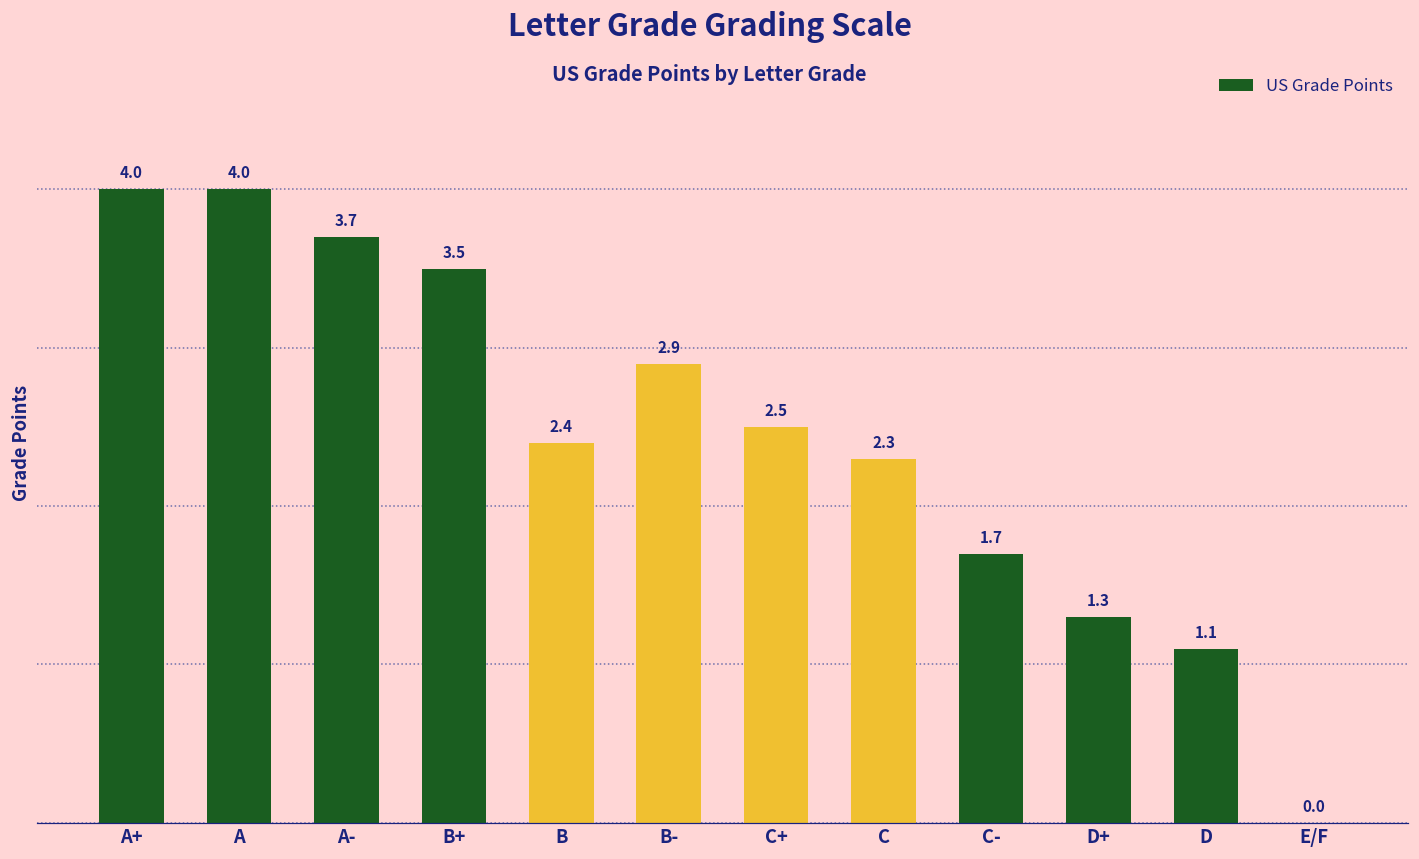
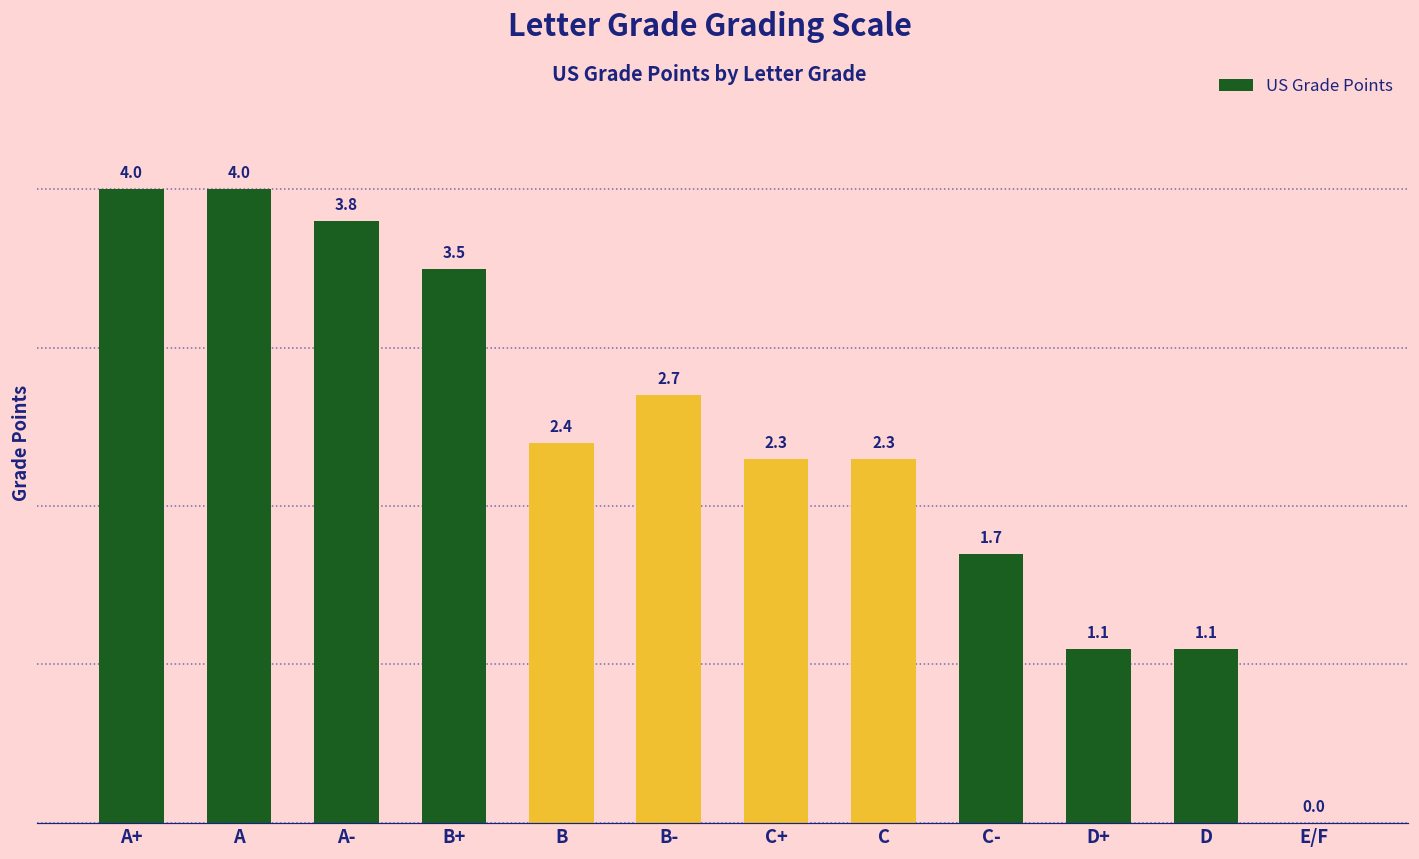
A-: 3.7 -> 3.8
B-: 2.9 -> 2.7
C+: 2.5 -> 2.3
D+: 1.3 -> 1.1
